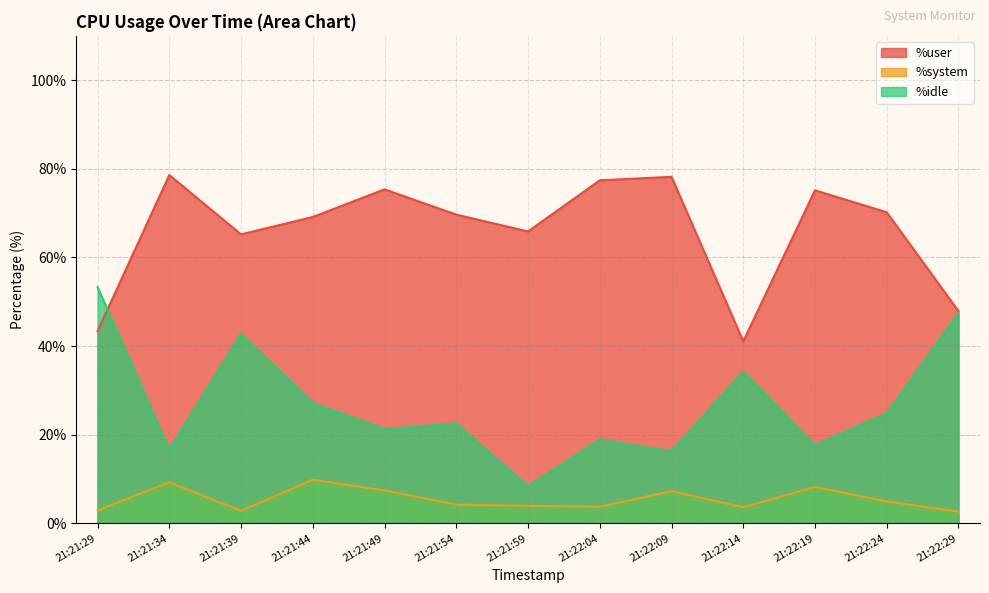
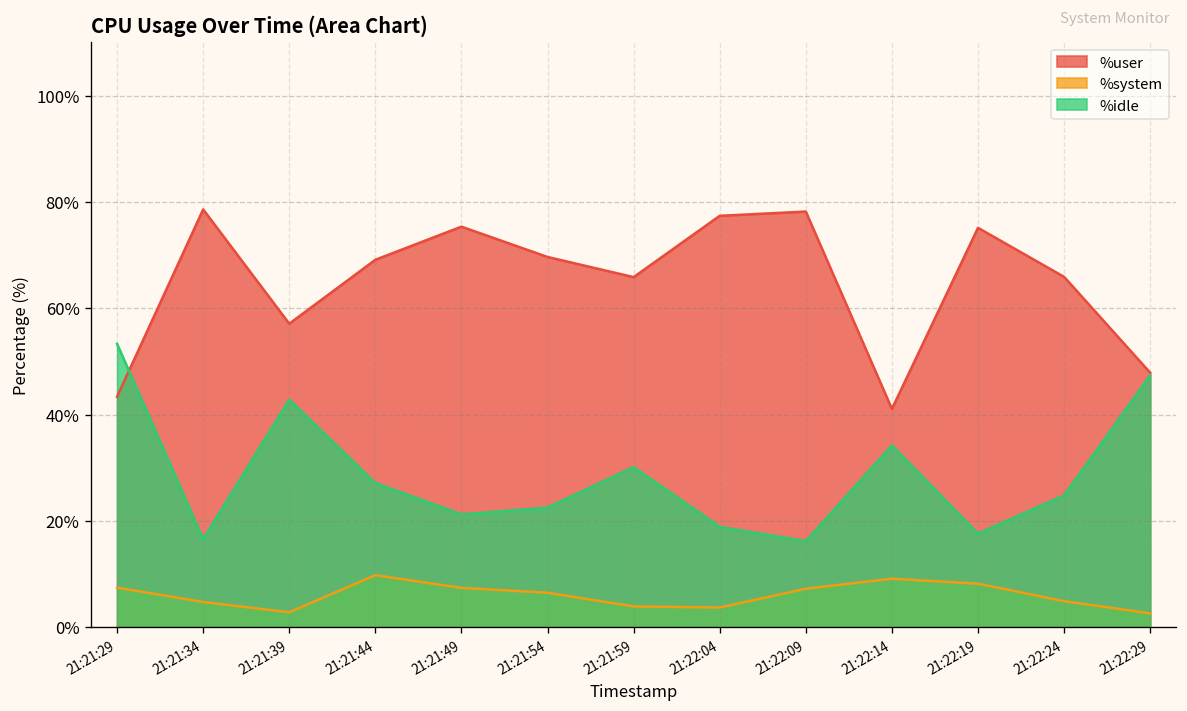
%system, 21:21:29: 3% -> 7%
%system, 21:21:34: 9% -> 5%
%user, 21:21:39: 65% -> 57%
%system, 21:21:54: 4% -> 7%
%idle, 21:21:59: 8% -> 30%
%system, 21:22:14: 4% -> 9%
%user, 21:22:24: 70% -> 66%
